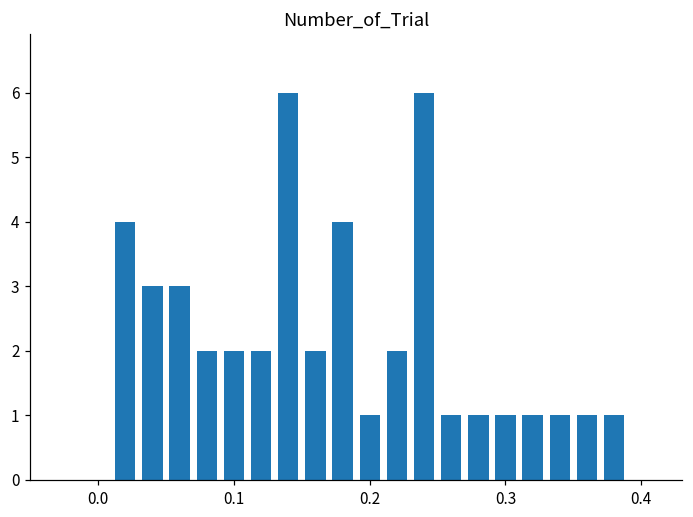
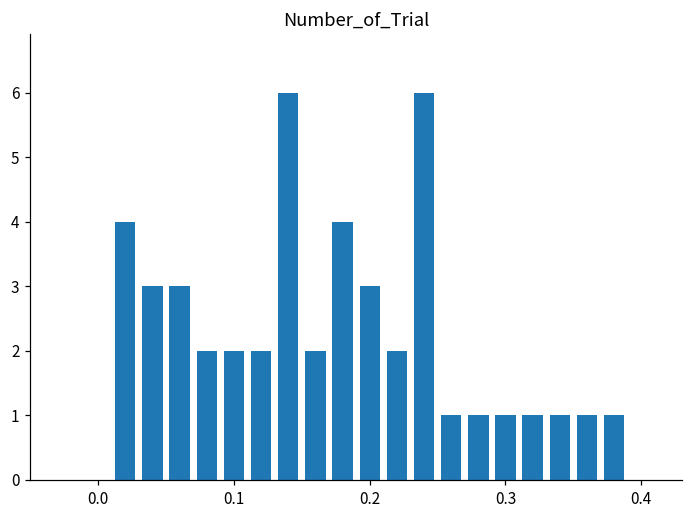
0.2: 1 -> 3
